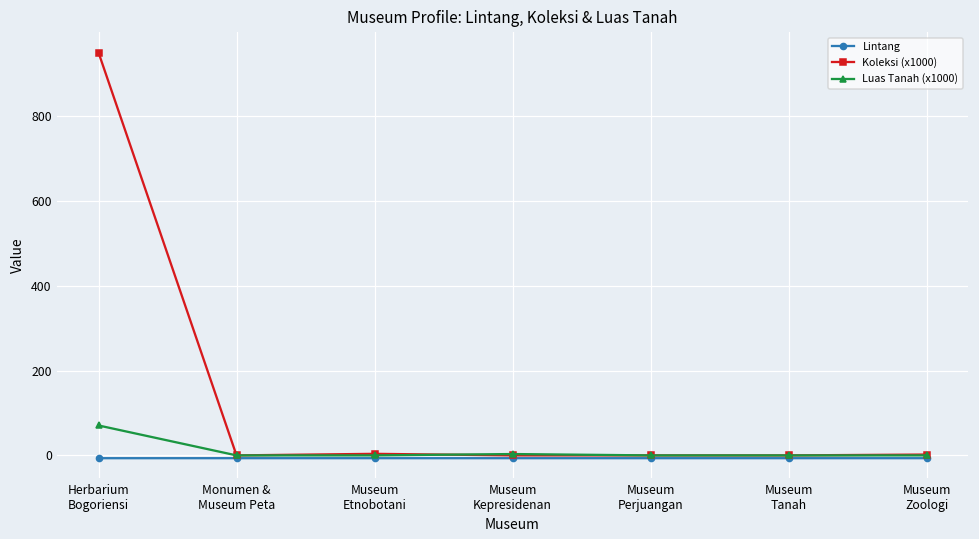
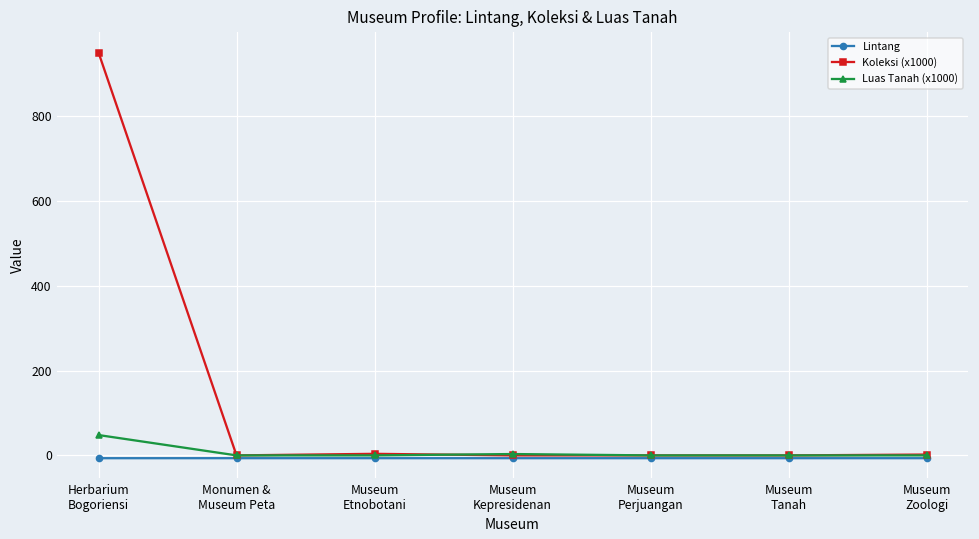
Luas Tanah (x1000), Herbarium Bogoriensi: 70 -> 50
